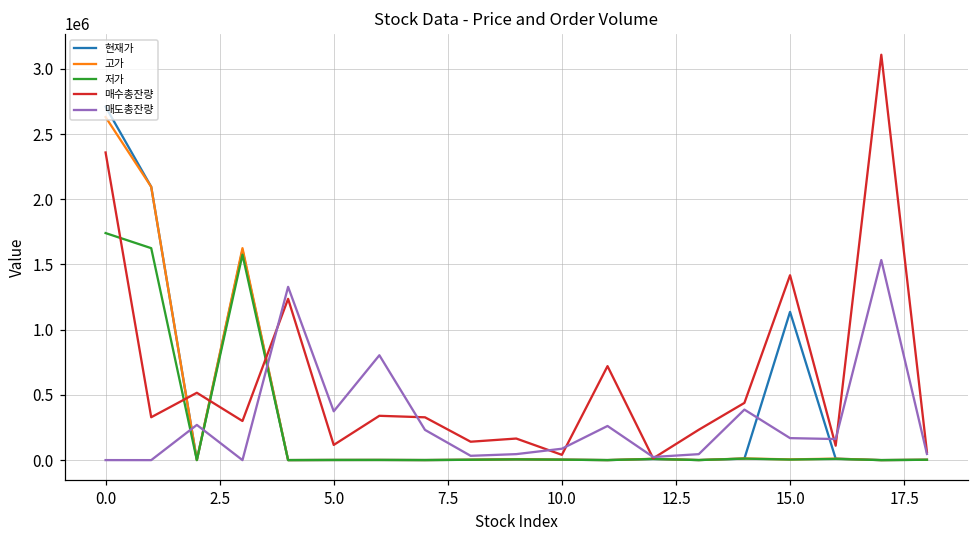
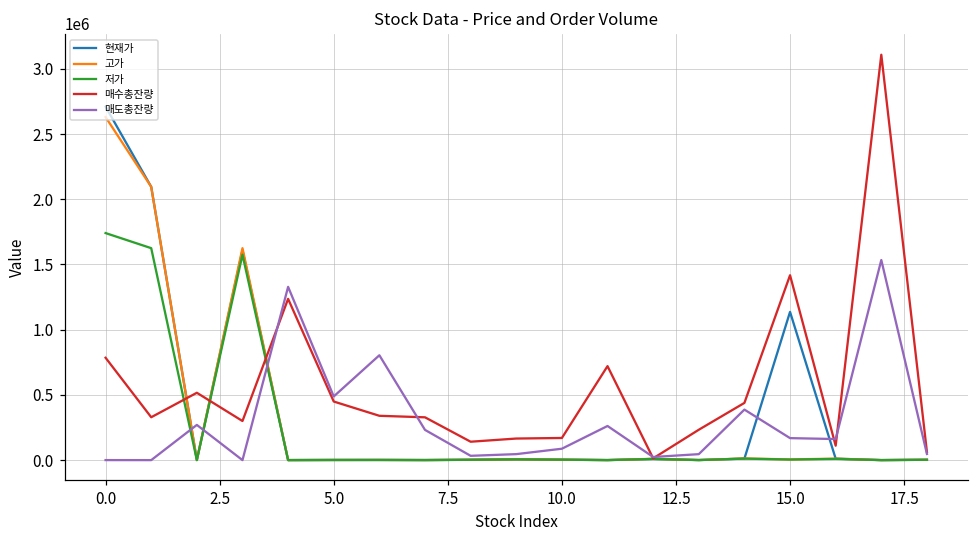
매수총잔량, 0.0: 2360000 -> 780000
매수총잔량, 5.0: 120000 -> 450000
매도총잔량, 5.0: 370000 -> 490000
매수총잔량, 10.0: 40000 -> 170000
